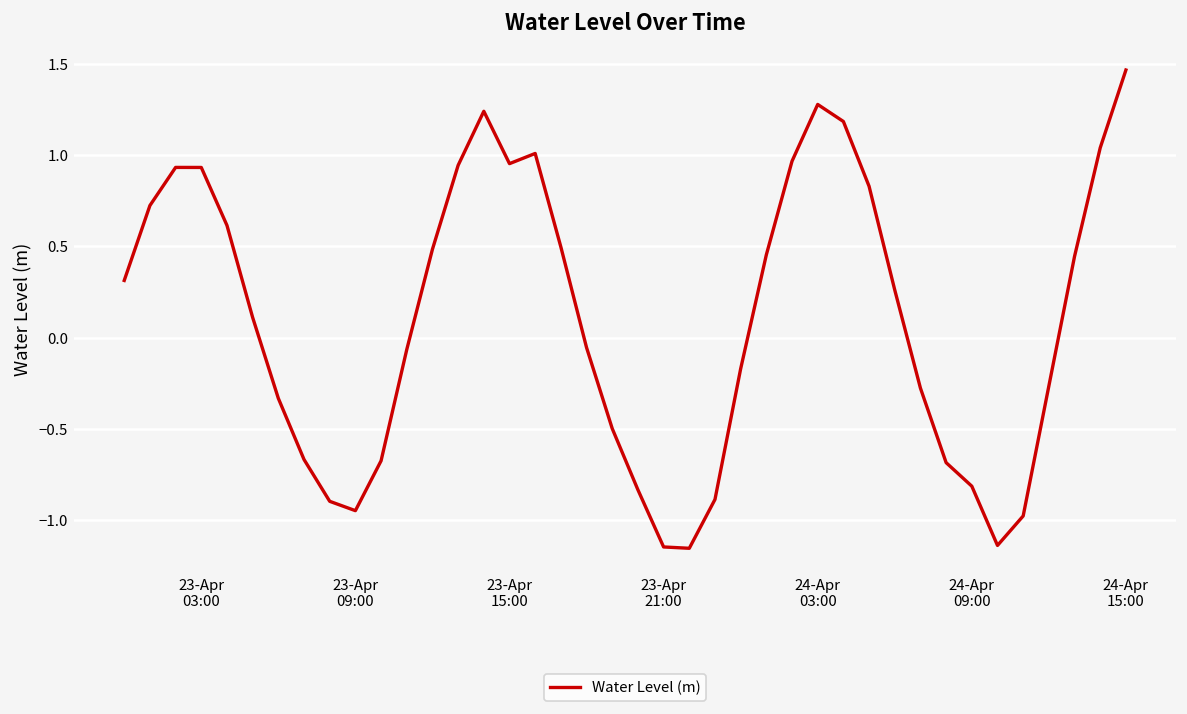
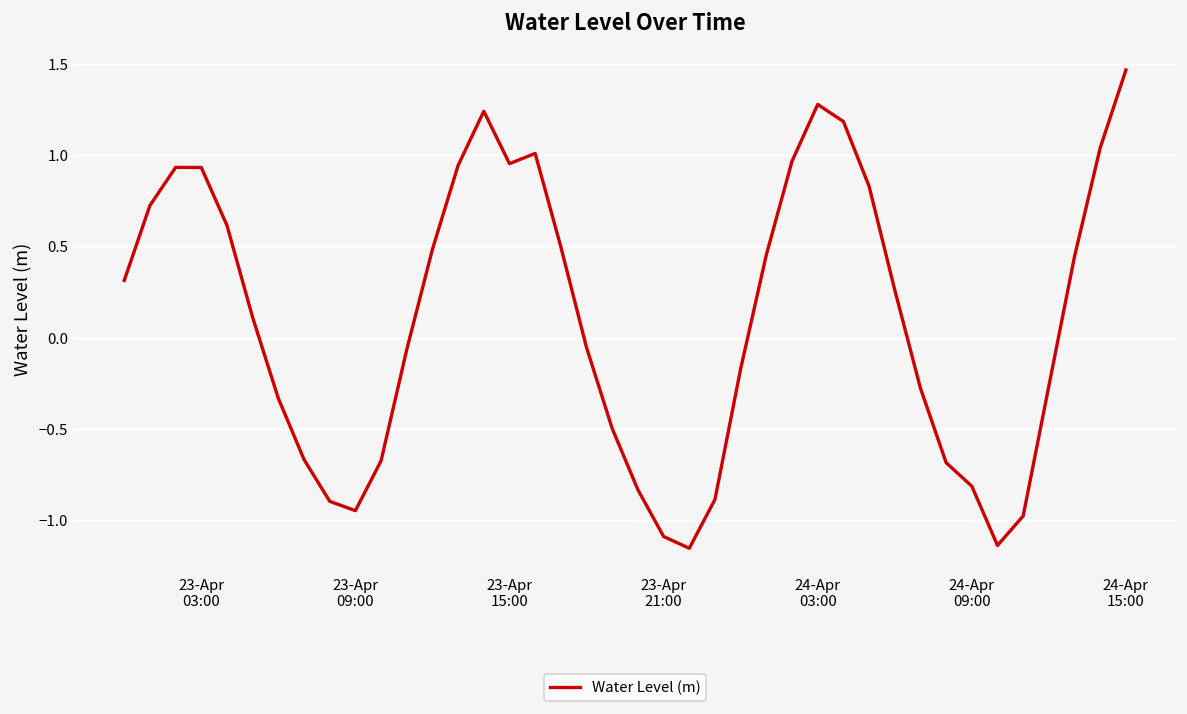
23-Apr 21:00: -1.15 -> -1.09
